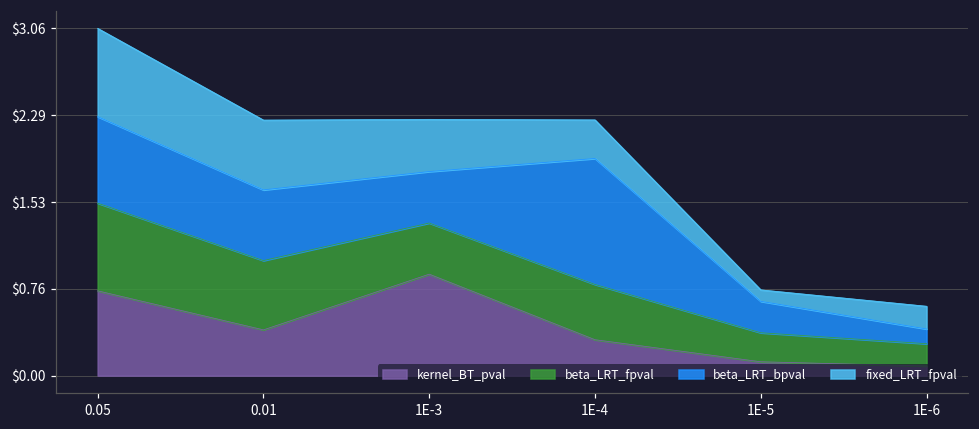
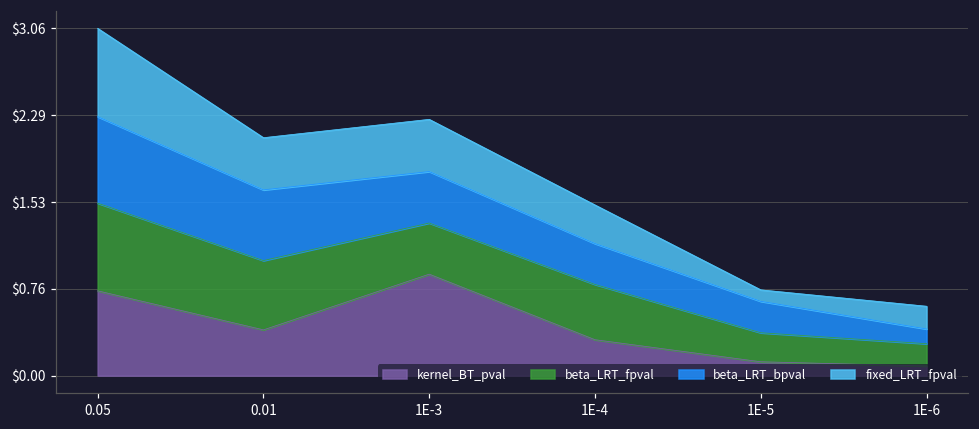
fixed_LRT_fpval, 0.01: $0.61 -> $0.46
beta_LRT_bpval, 1E-4: $1.11 -> $0.36
